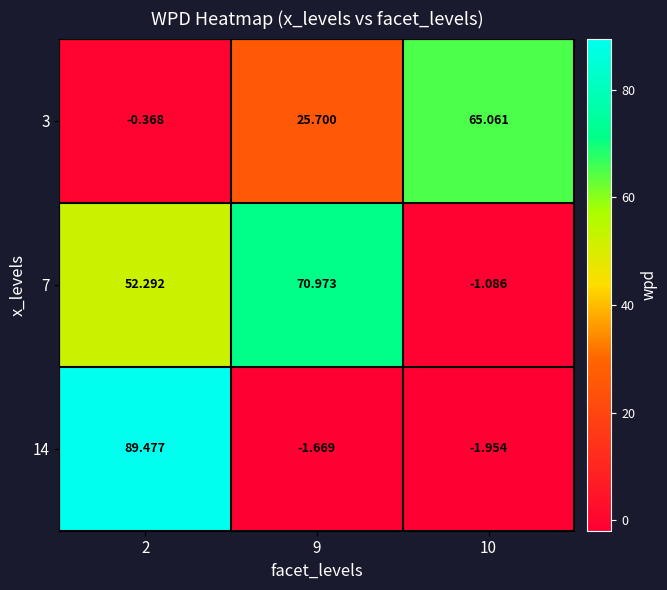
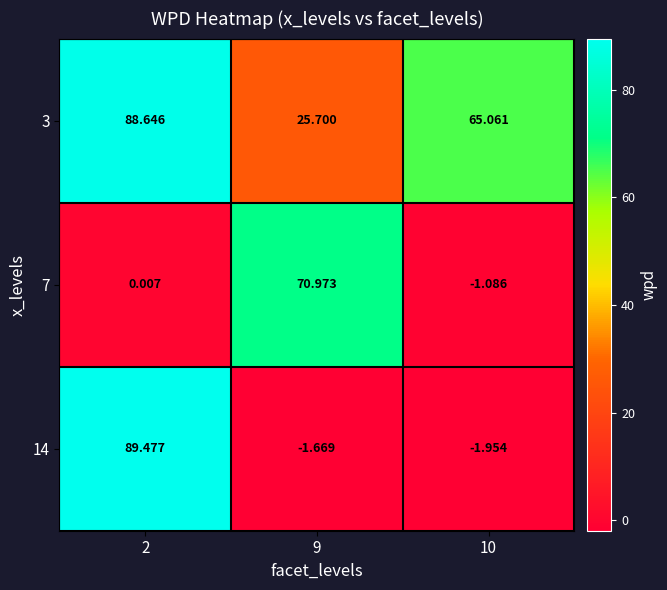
3, 2: -0.368 -> 88.646
7, 2: 52.292 -> 0.007
